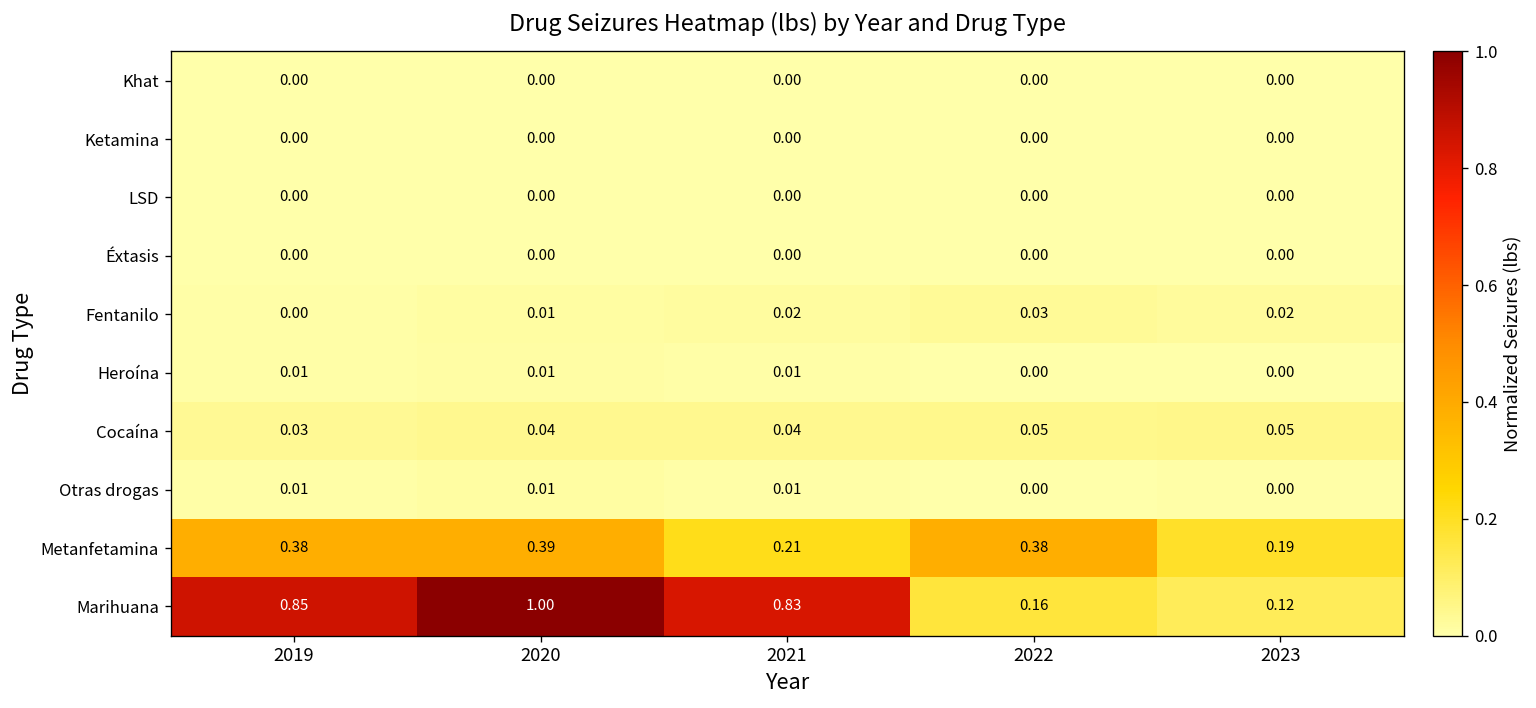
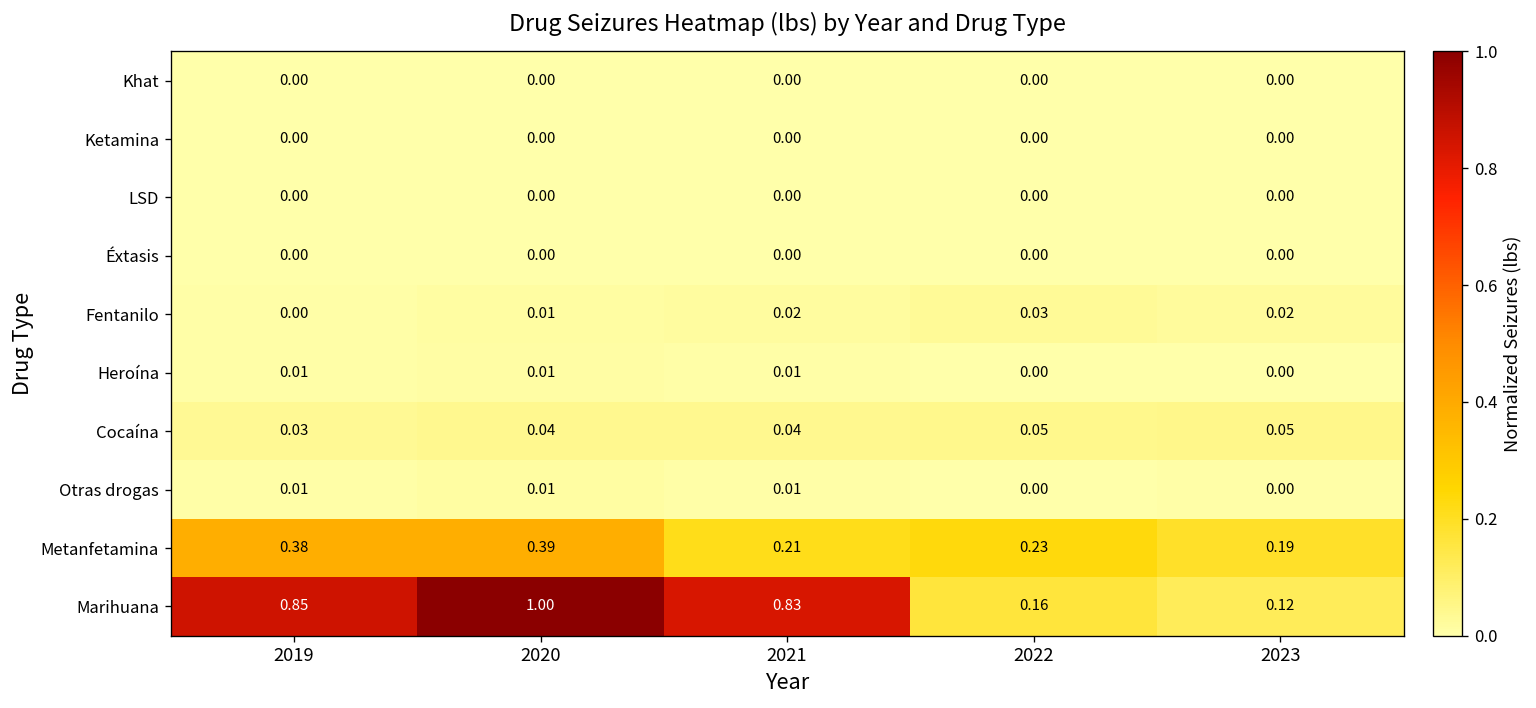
Metanfetamina, 2022: 0.38 -> 0.23
